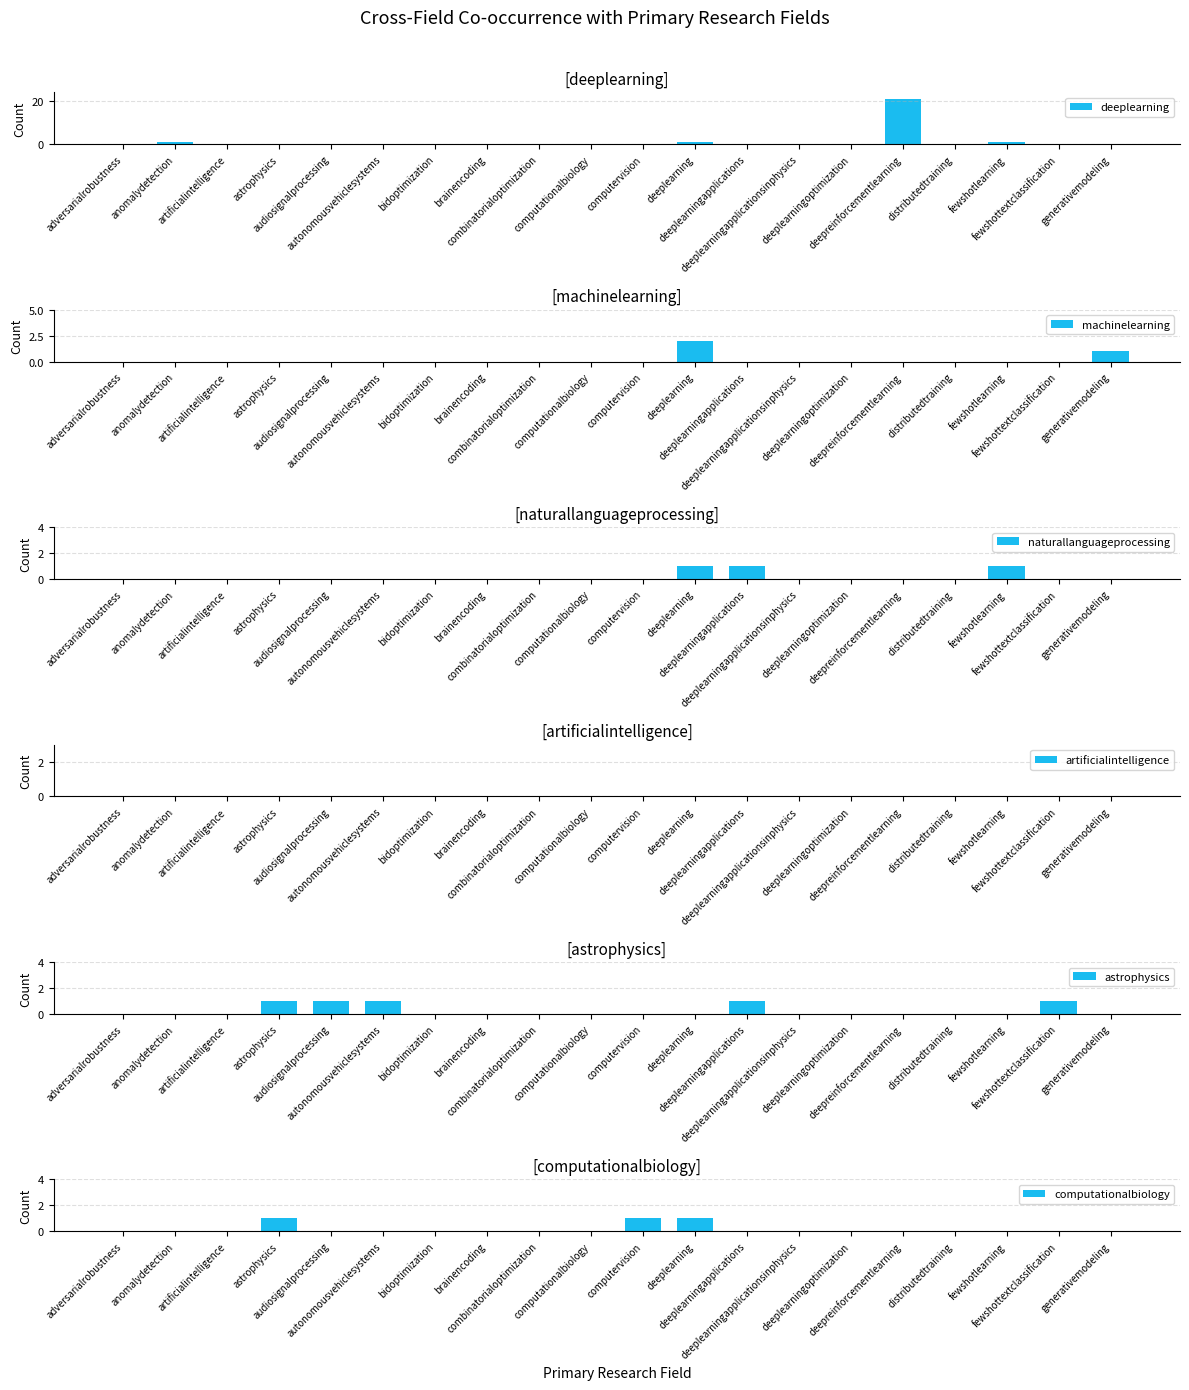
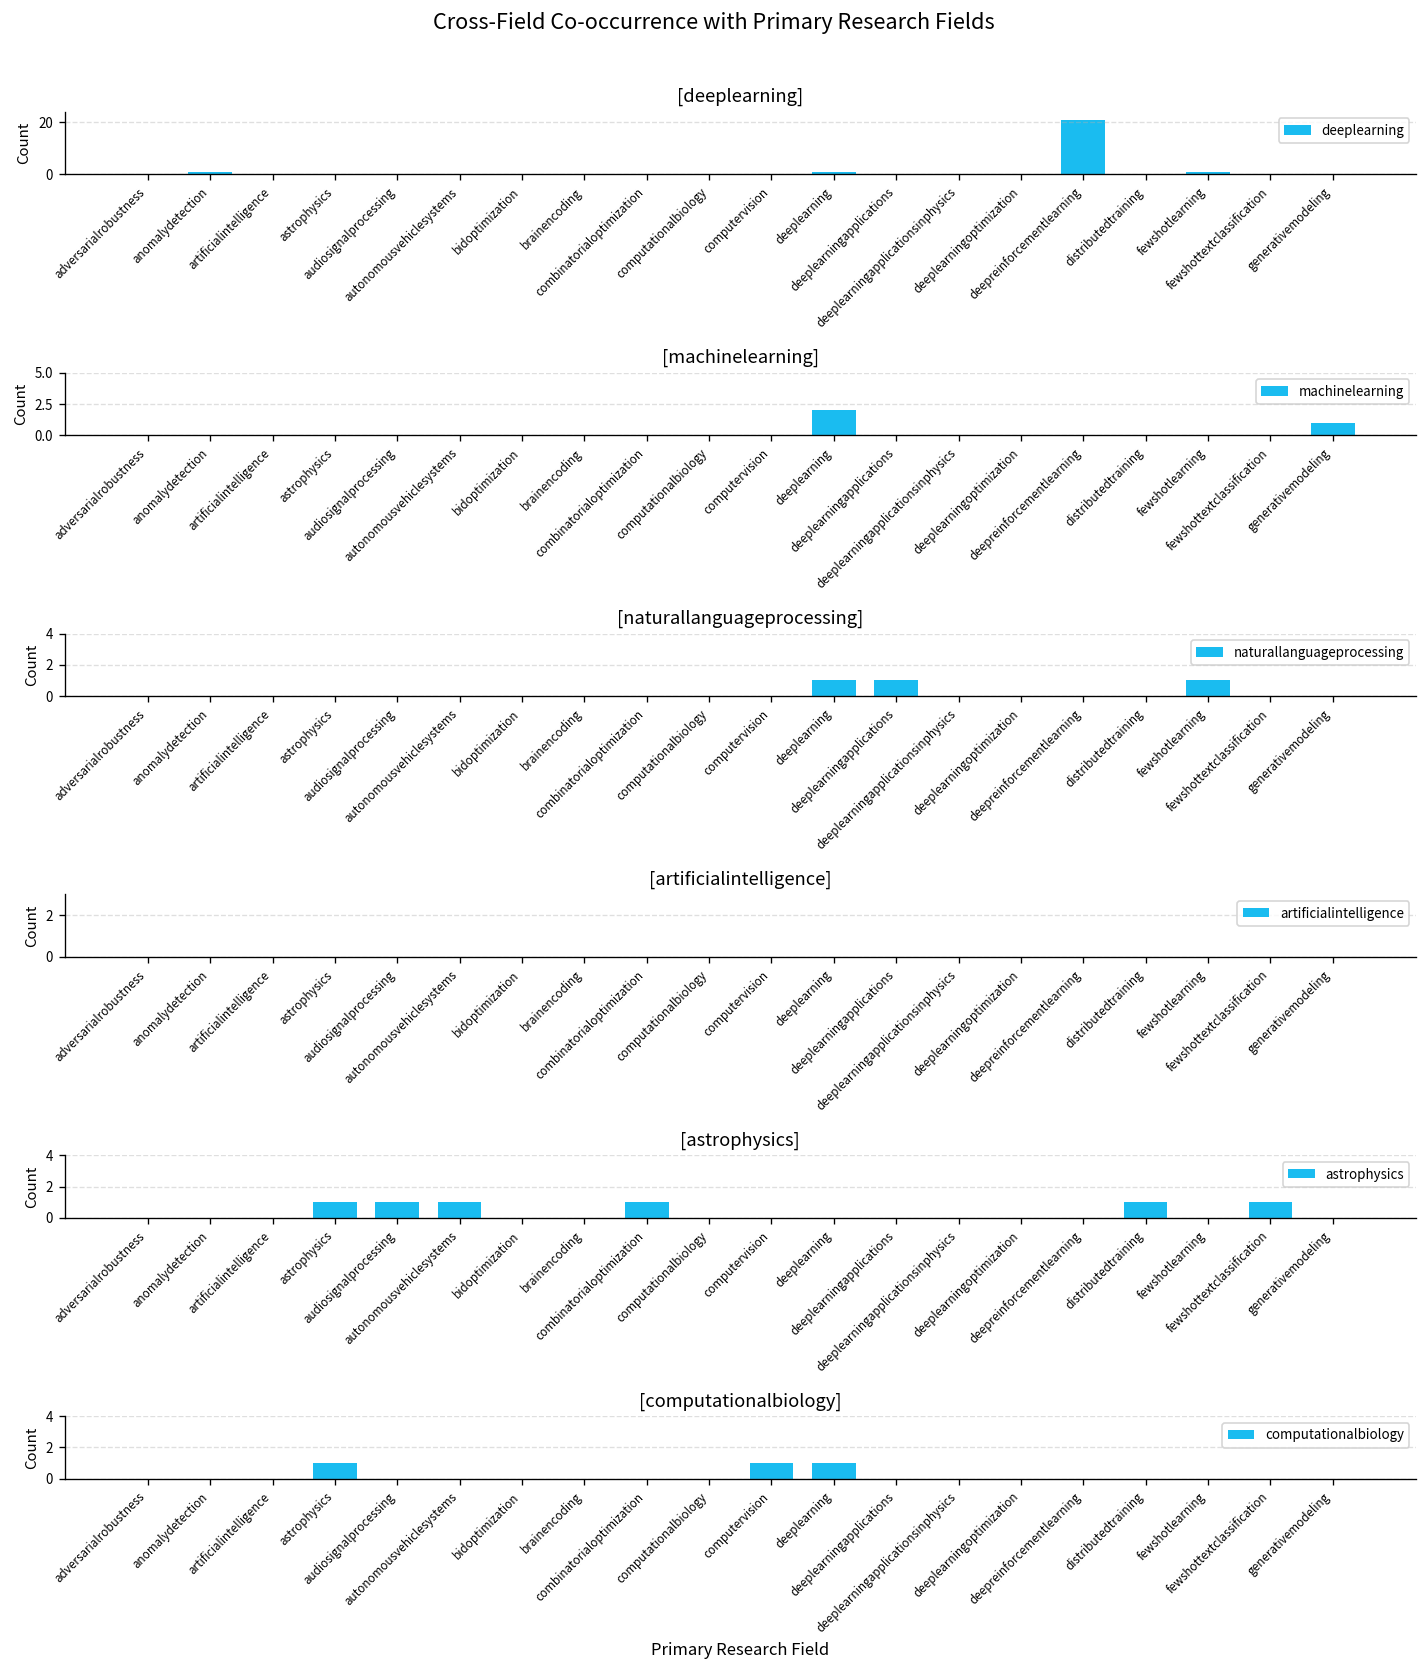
[astrophysics], combinatorialoptimization: 0 -> 1
[astrophysics], deeplearningapplications: 1 -> 0
[astrophysics], distributedtraining: 0 -> 1
